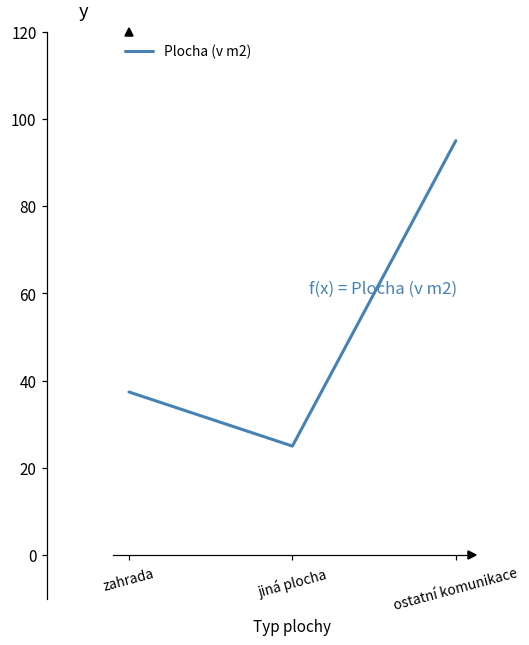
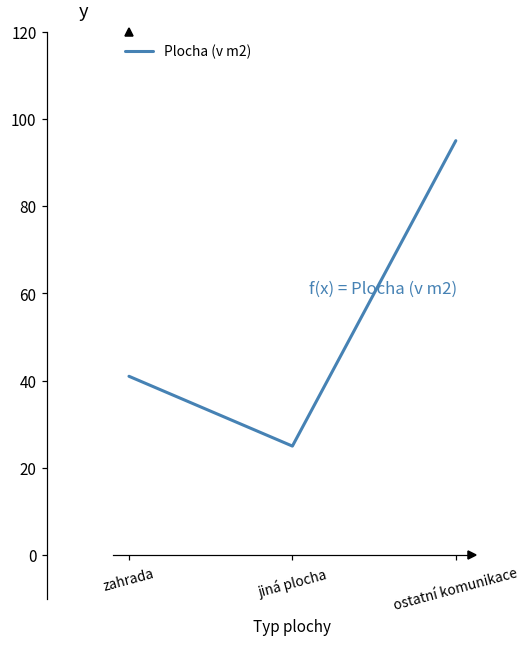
zahrada: 37 -> 41
